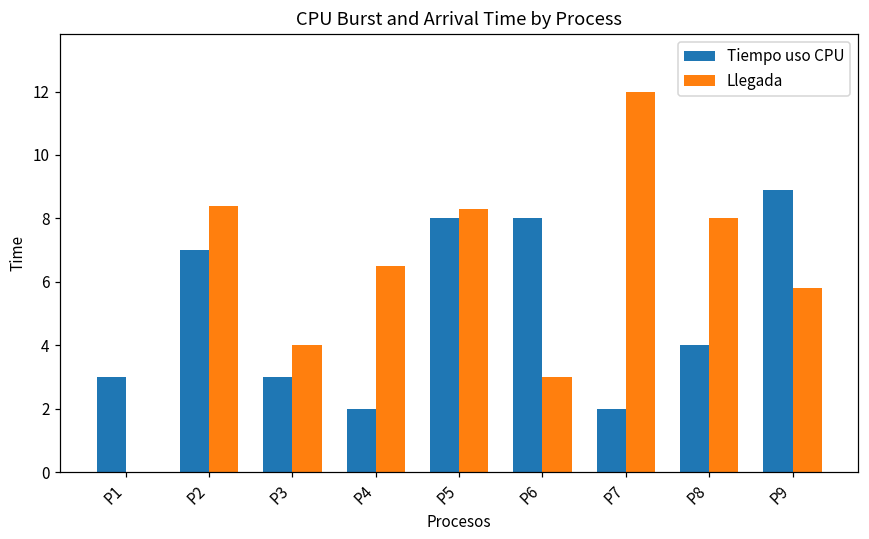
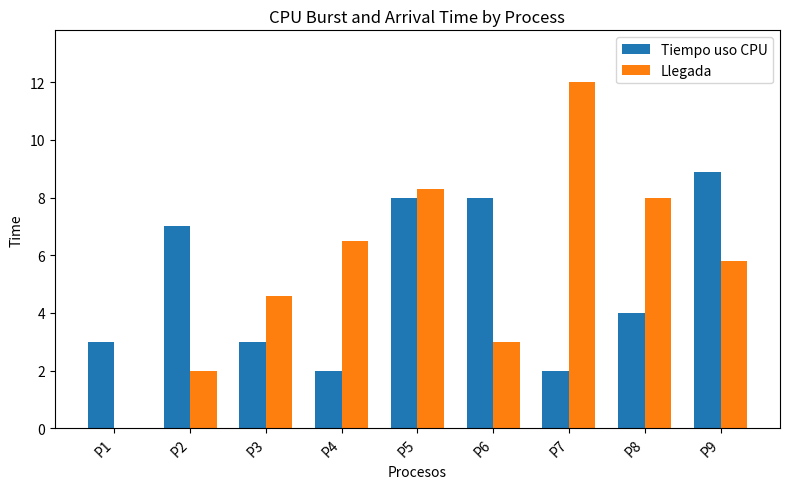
Llegada, P2: 8.4 -> 2.0
Llegada, P3: 4.0 -> 4.6
